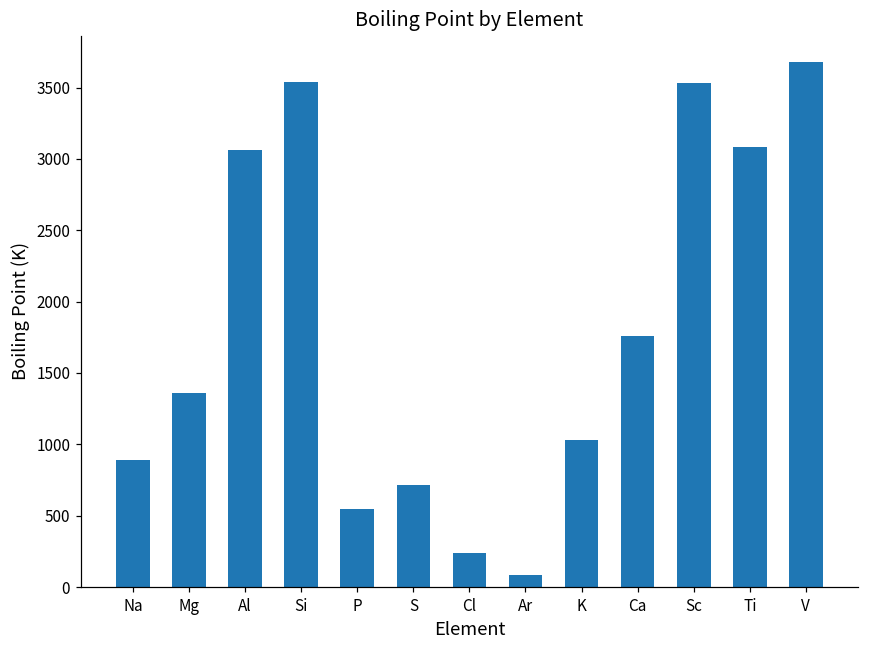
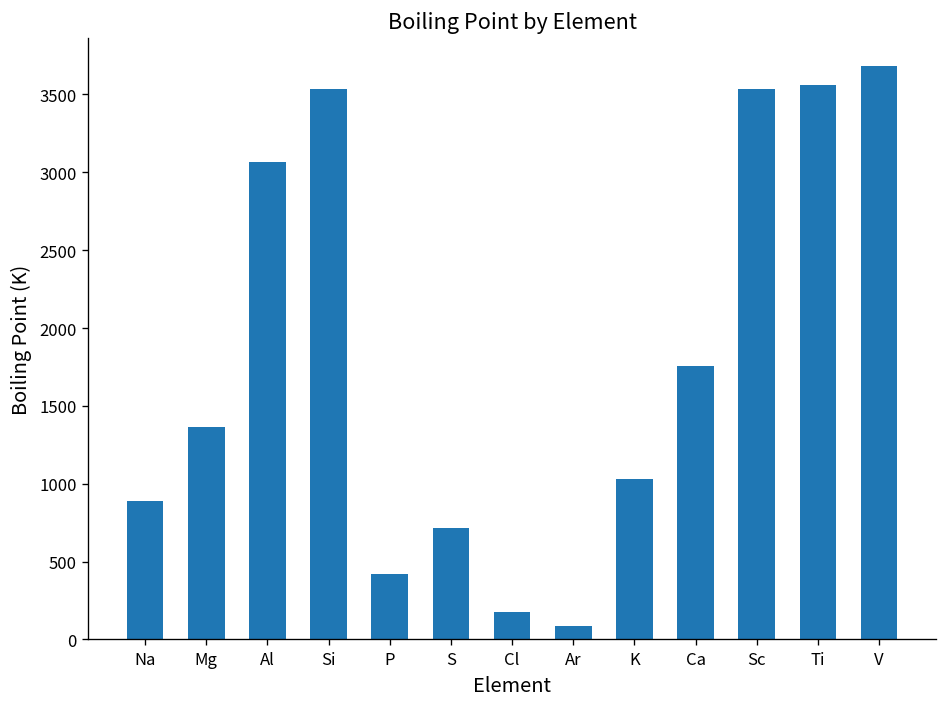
P: 550 -> 420
Cl: 240 -> 180
Ti: 3080 -> 3560
